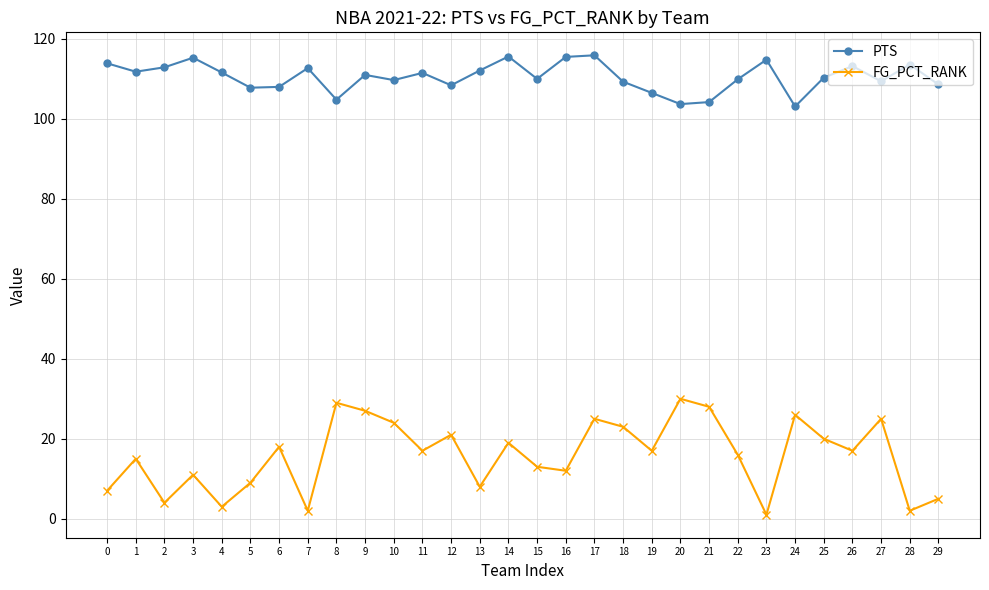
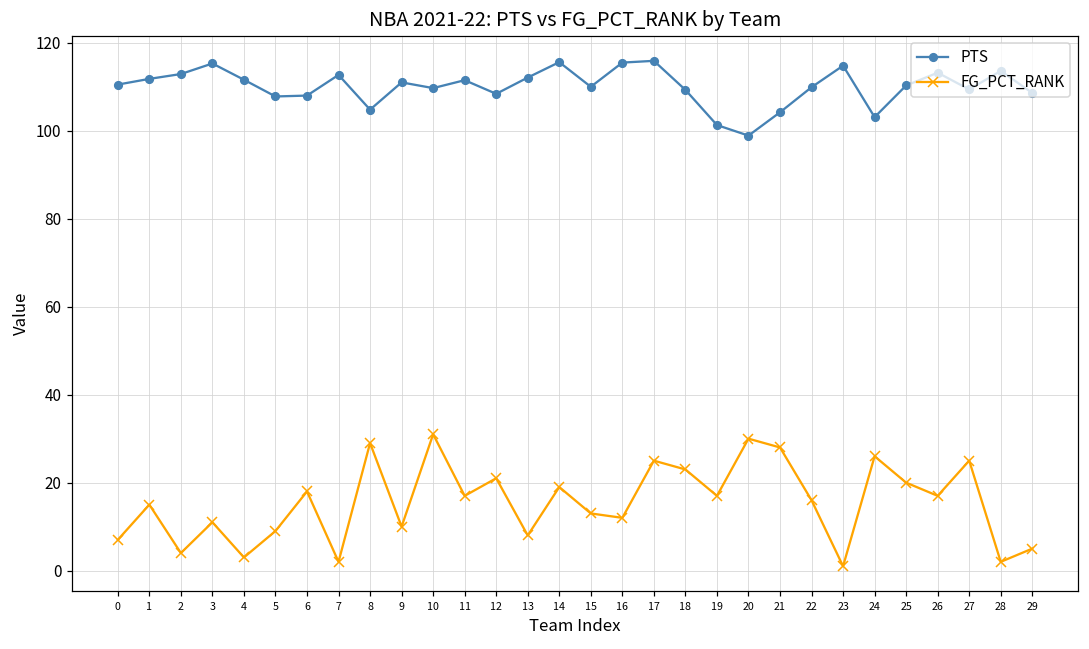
PTS, 0: 114 -> 111
FG_PCT_RANK, 9: 27 -> 10
FG_PCT_RANK, 10: 24 -> 31
PTS, 19: 107 -> 101
PTS, 20: 104 -> 99
